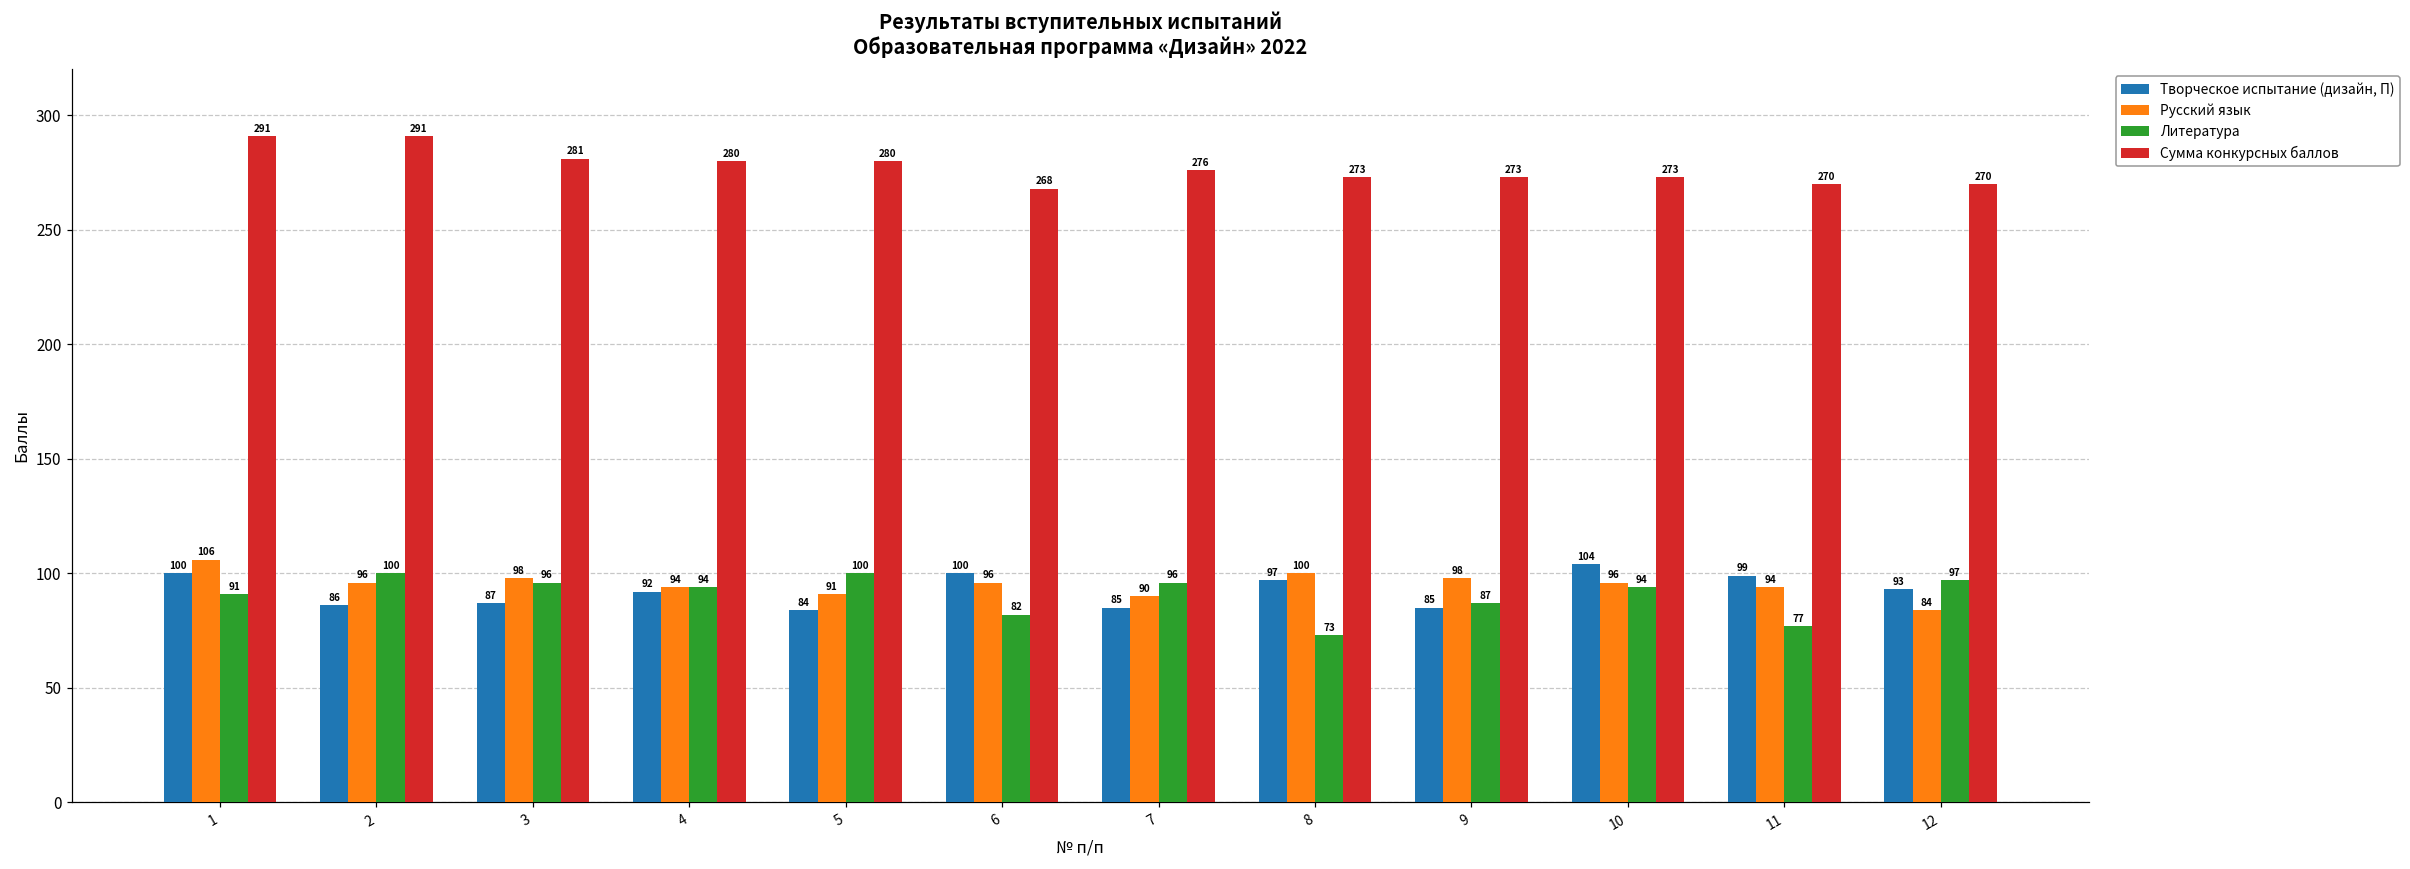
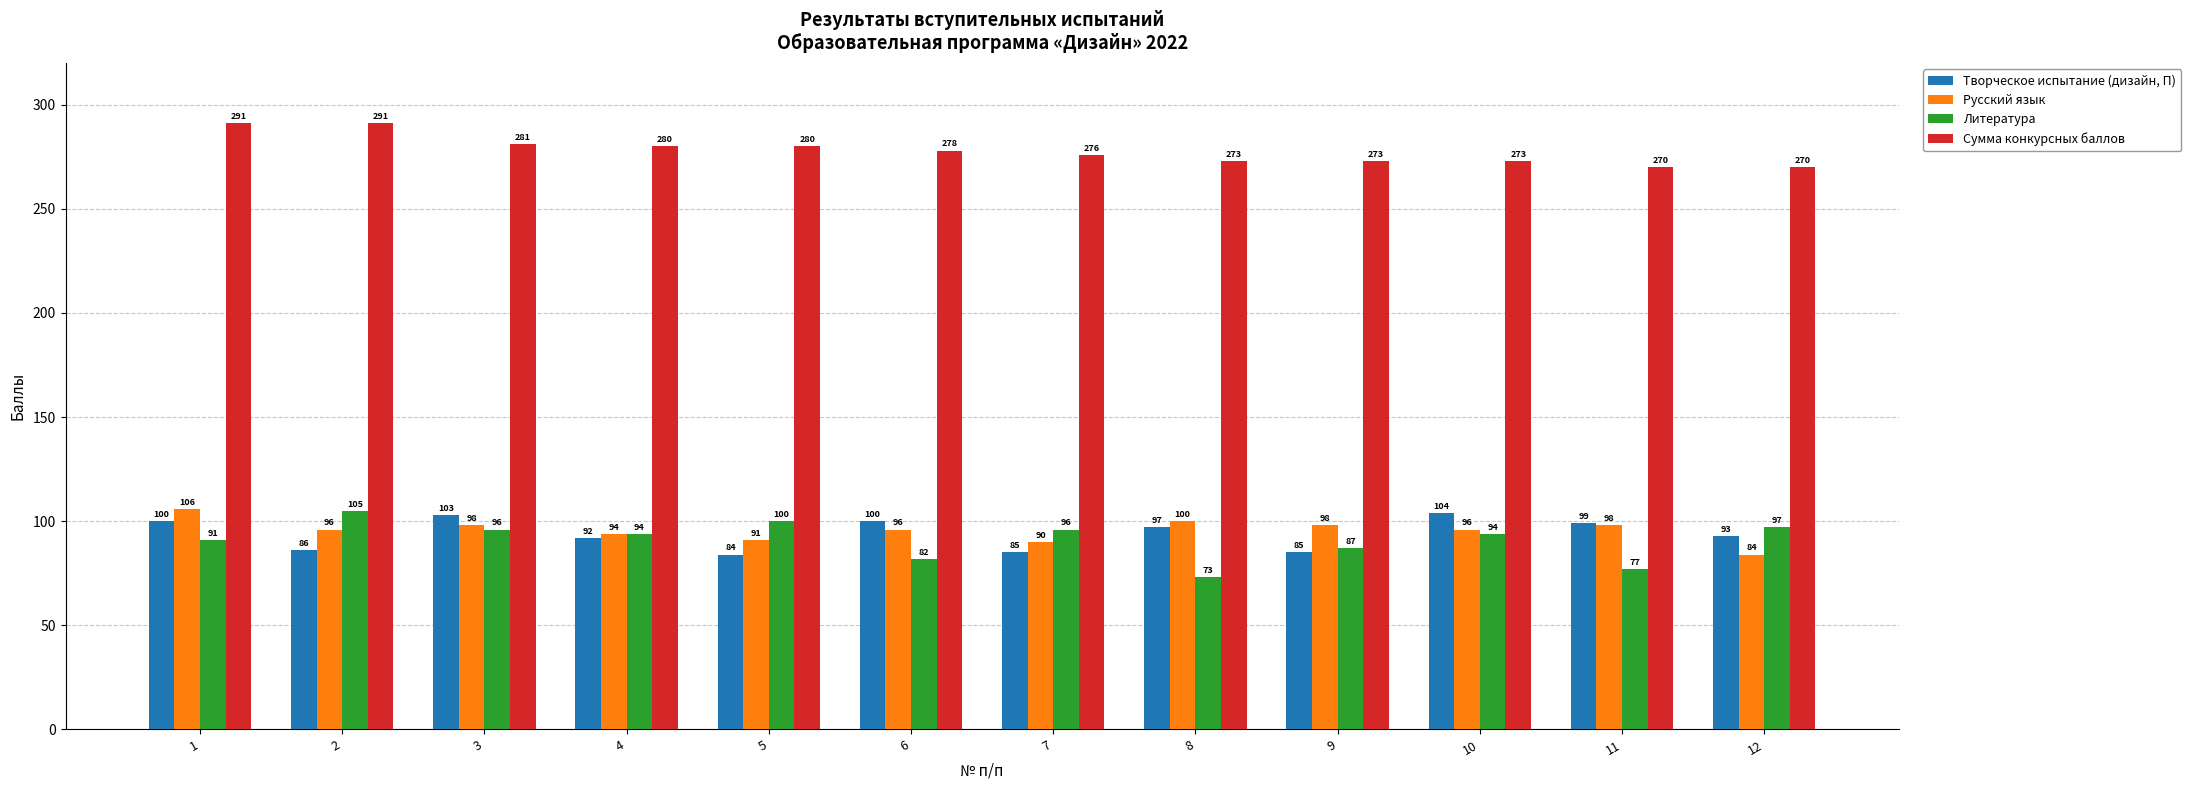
Литература, 2: 100 -> 105
Творческое испытание (дизайн, П), 3: 87 -> 103
Сумма конкурсных баллов, 6: 268 -> 278
Русский язык, 11: 94 -> 98
